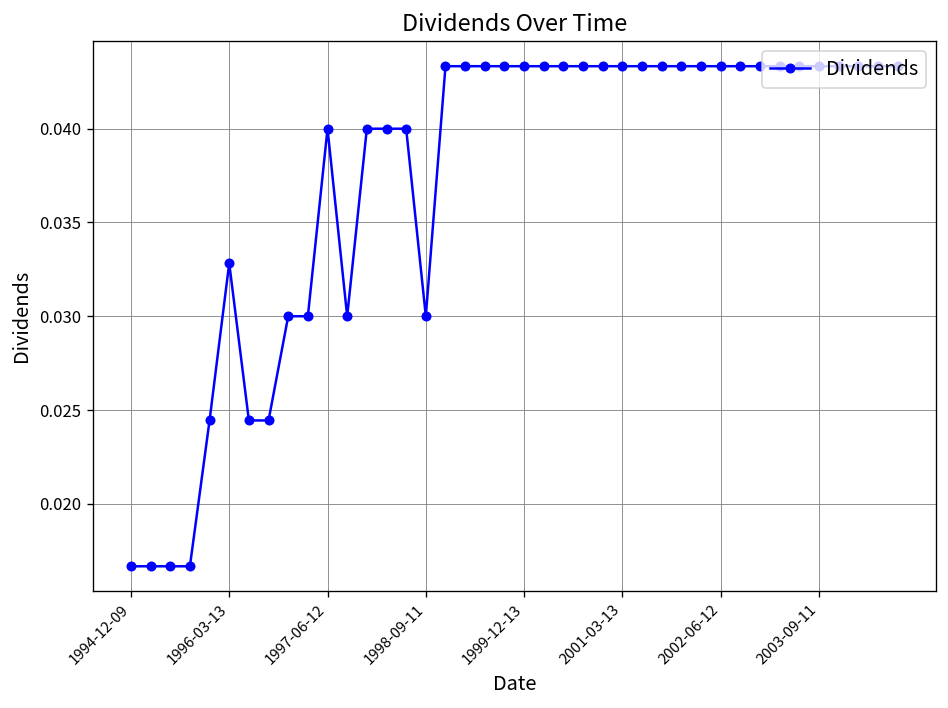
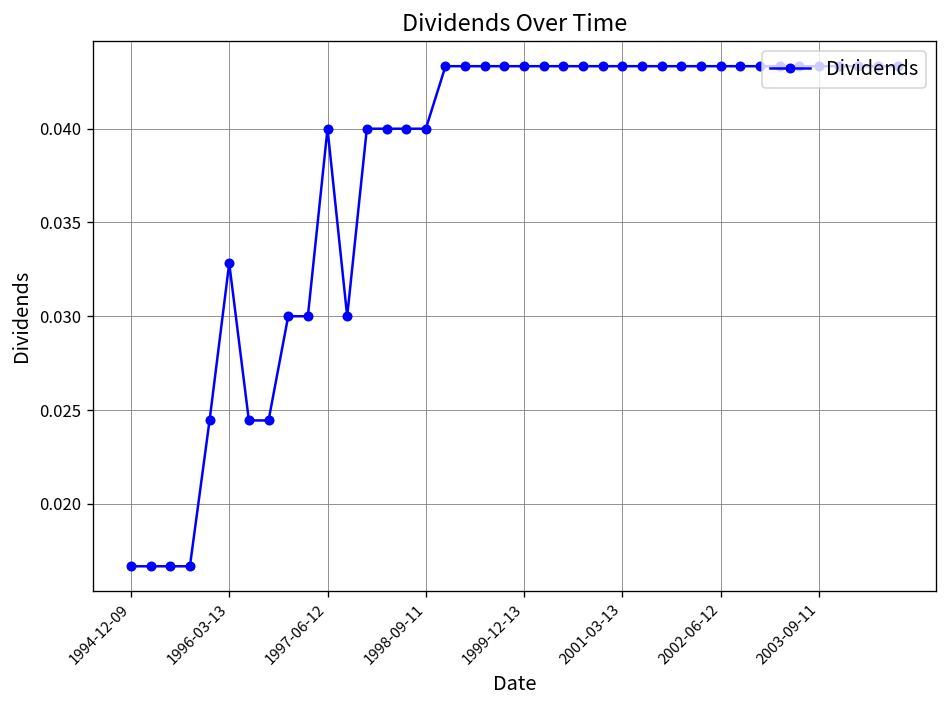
1998-09-11: 0.03 -> 0.04
